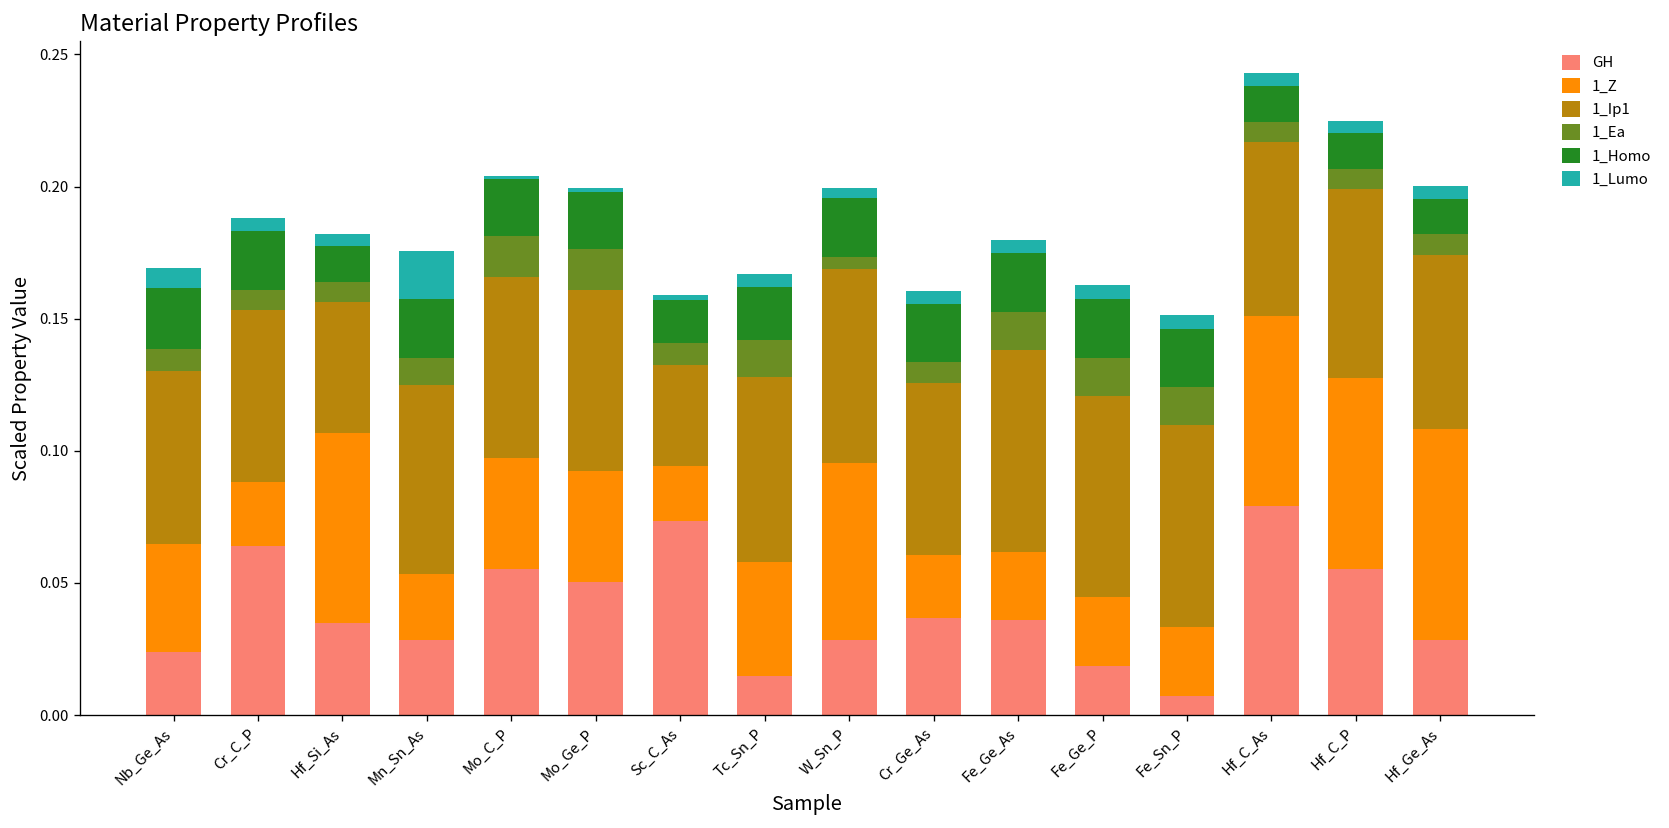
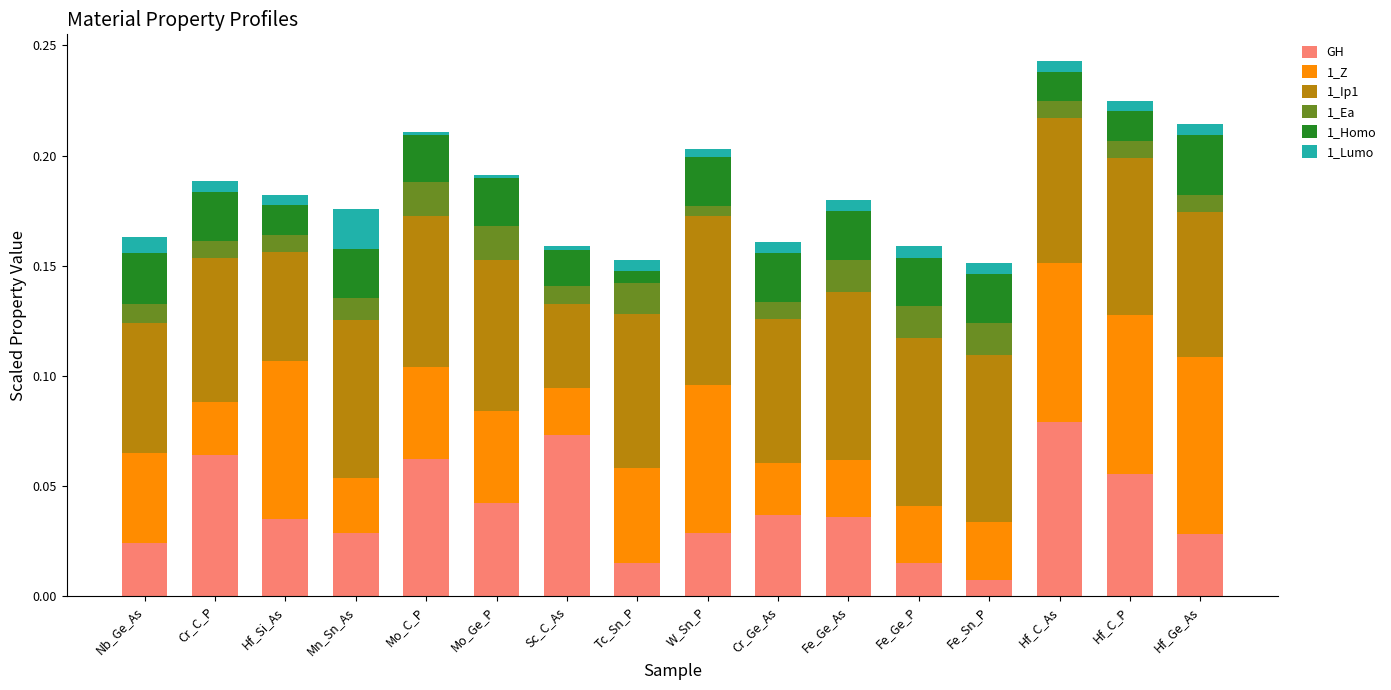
1_Ip1, Nb_Ge_As: 0.065 -> 0.059
GH, Mo_C_P: 0.055 -> 0.062
GH, Mo_Ge_P: 0.050 -> 0.042
1_Homo, Tc_Sn_P: 0.020 -> 0.006
1_Ip1, W_Sn_P: 0.073 -> 0.077
GH, Fe_Ge_P: 0.019 -> 0.015
1_Homo, Hf_Ge_As: 0.013 -> 0.028
